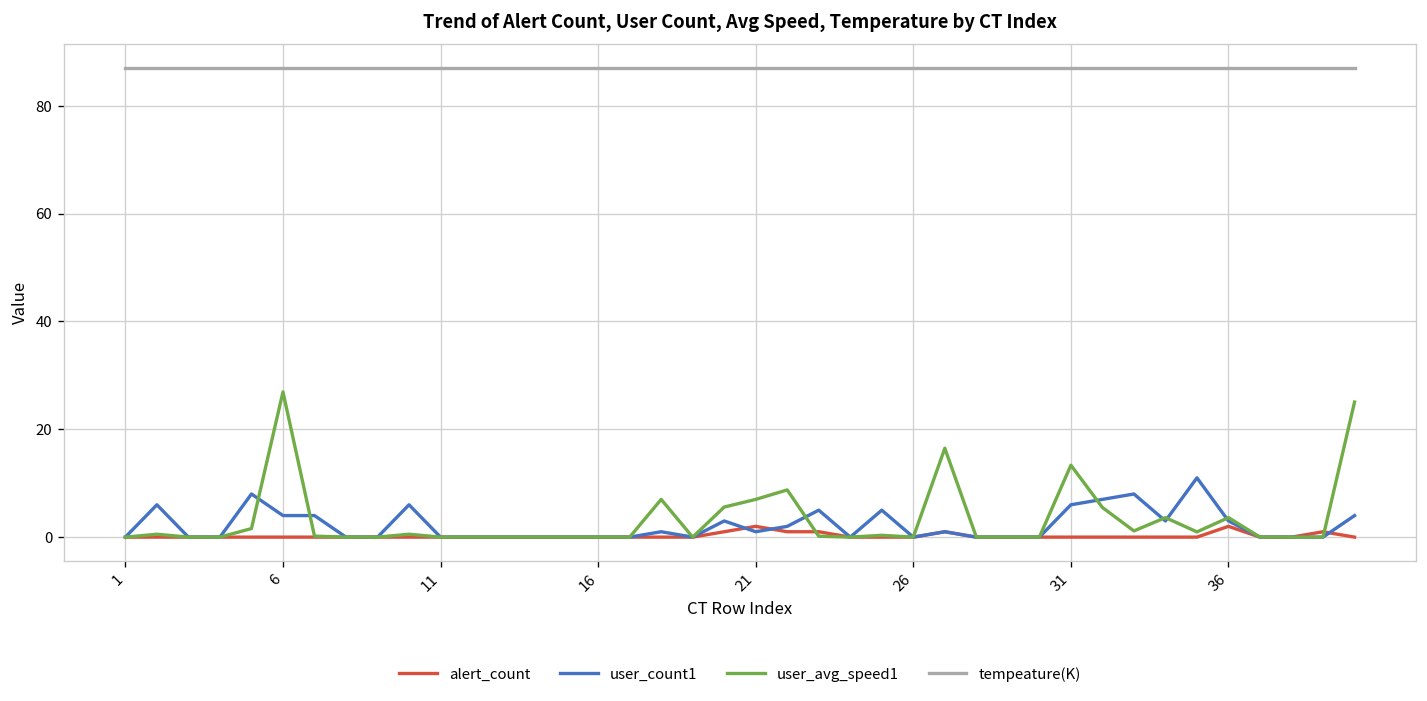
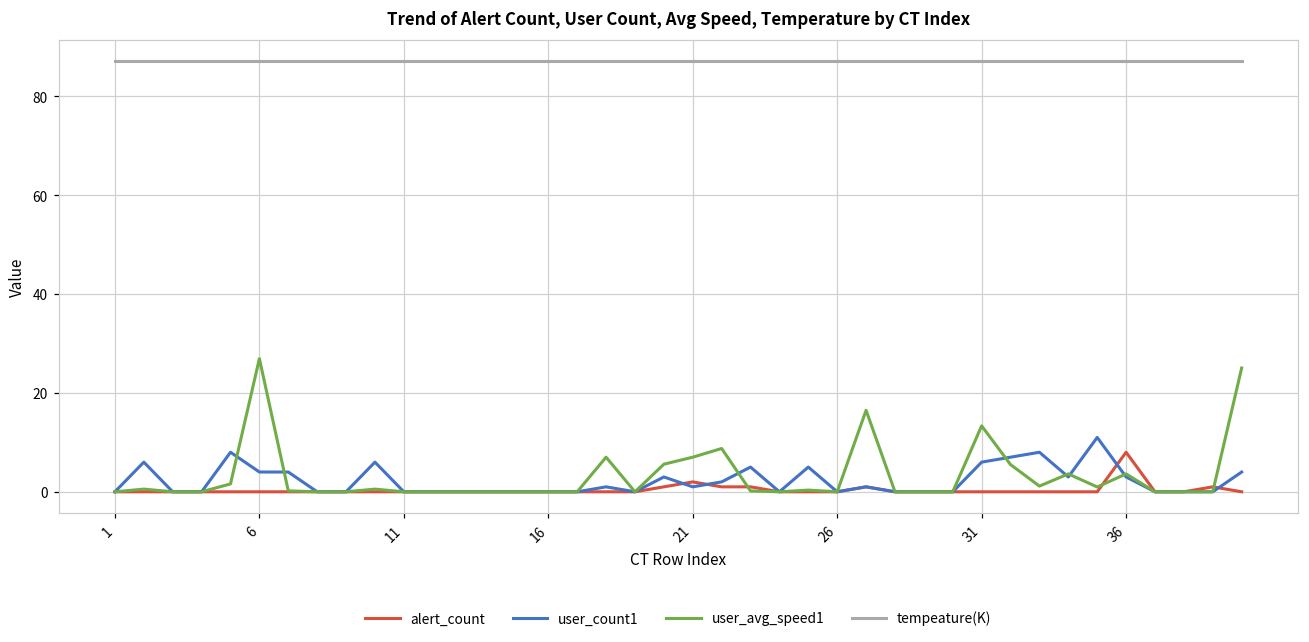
alert_count, 36: 2 -> 8
